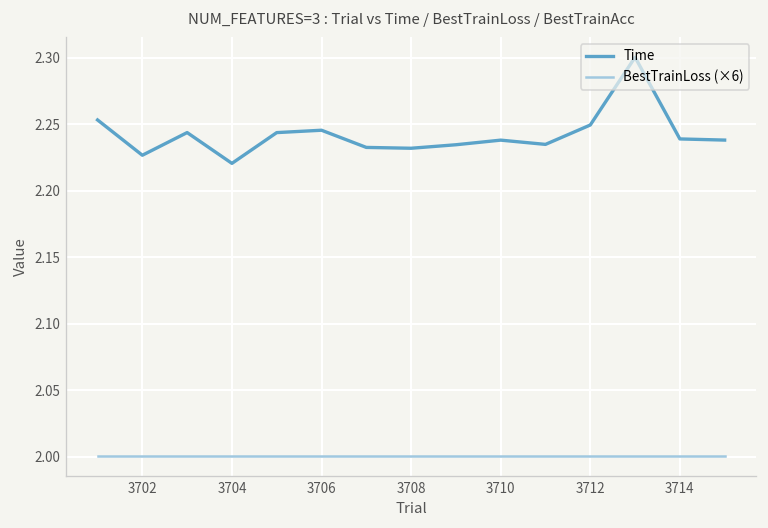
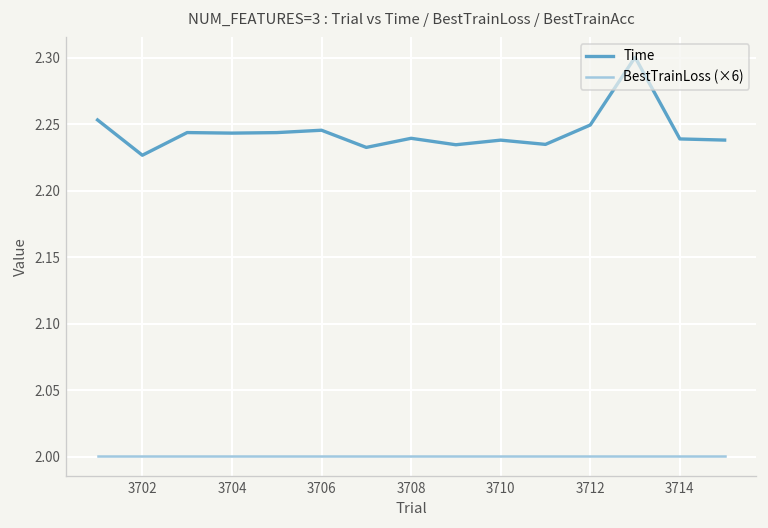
Time, 3704: 2.221 -> 2.243
Time, 3708: 2.232 -> 2.240
